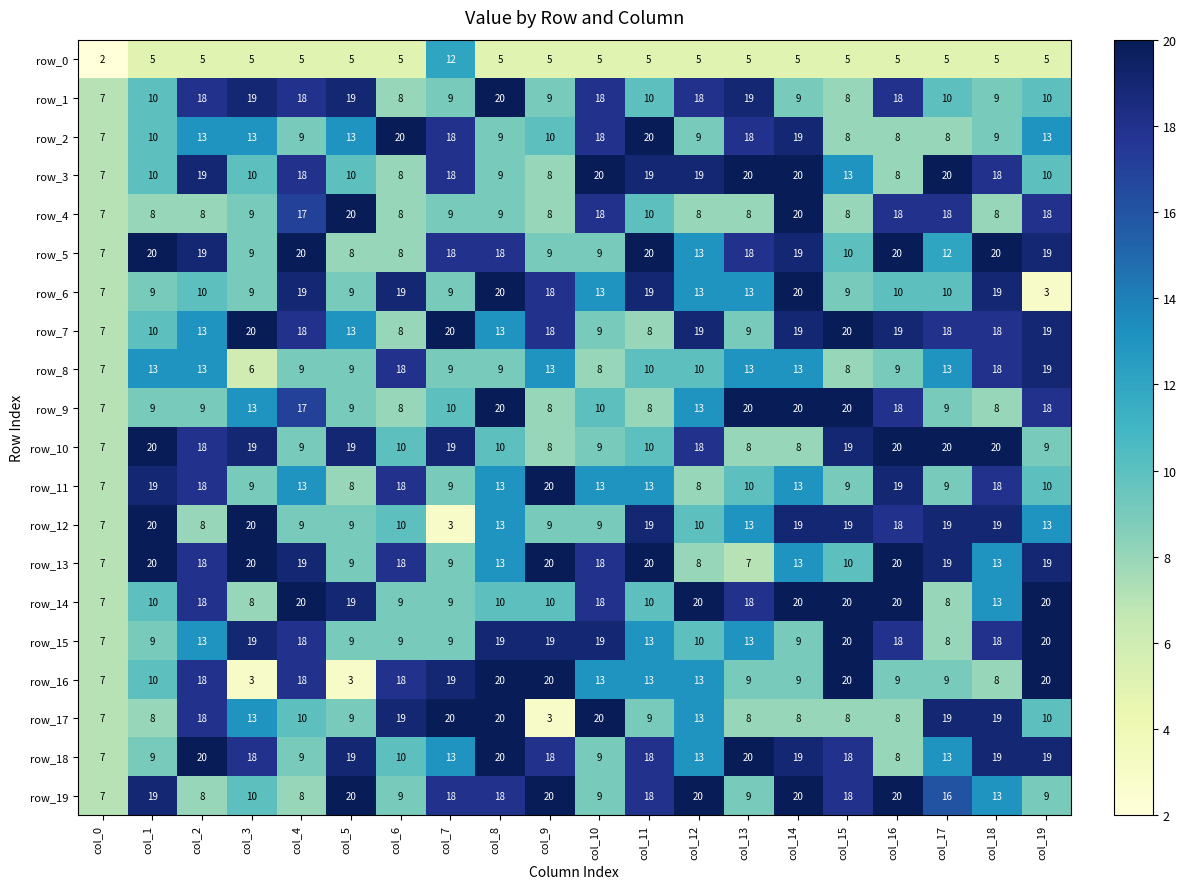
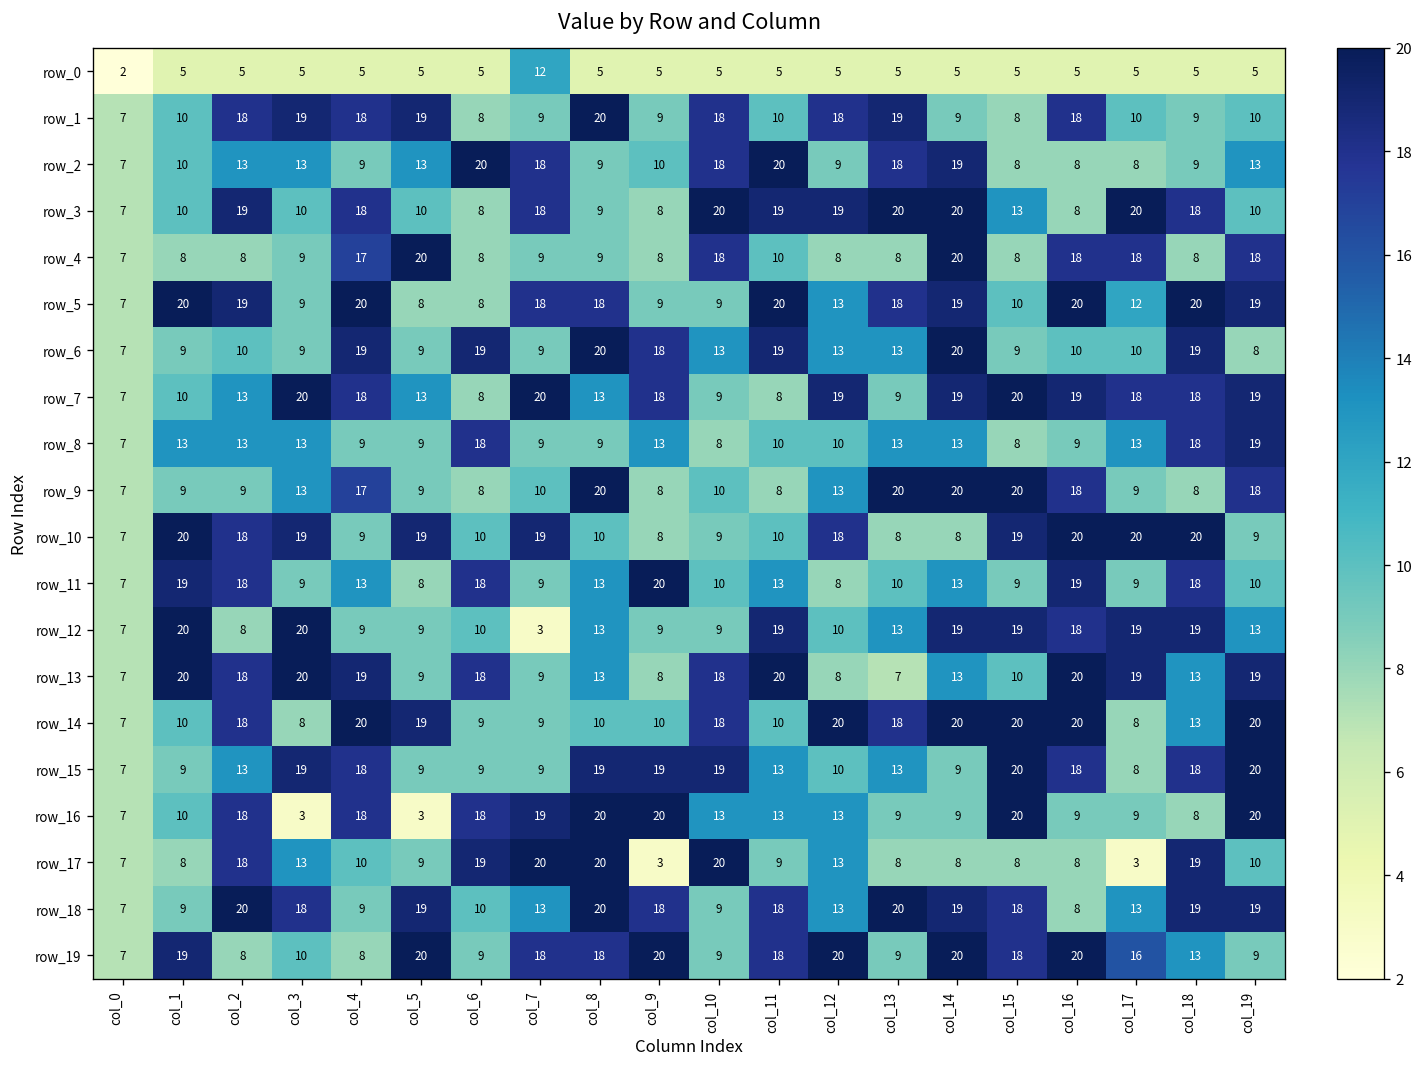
row_6, col_19: 3 -> 8
row_8, col_3: 6 -> 13
row_11, col_10: 13 -> 10
row_13, col_9: 20 -> 8
row_17, col_17: 19 -> 3
